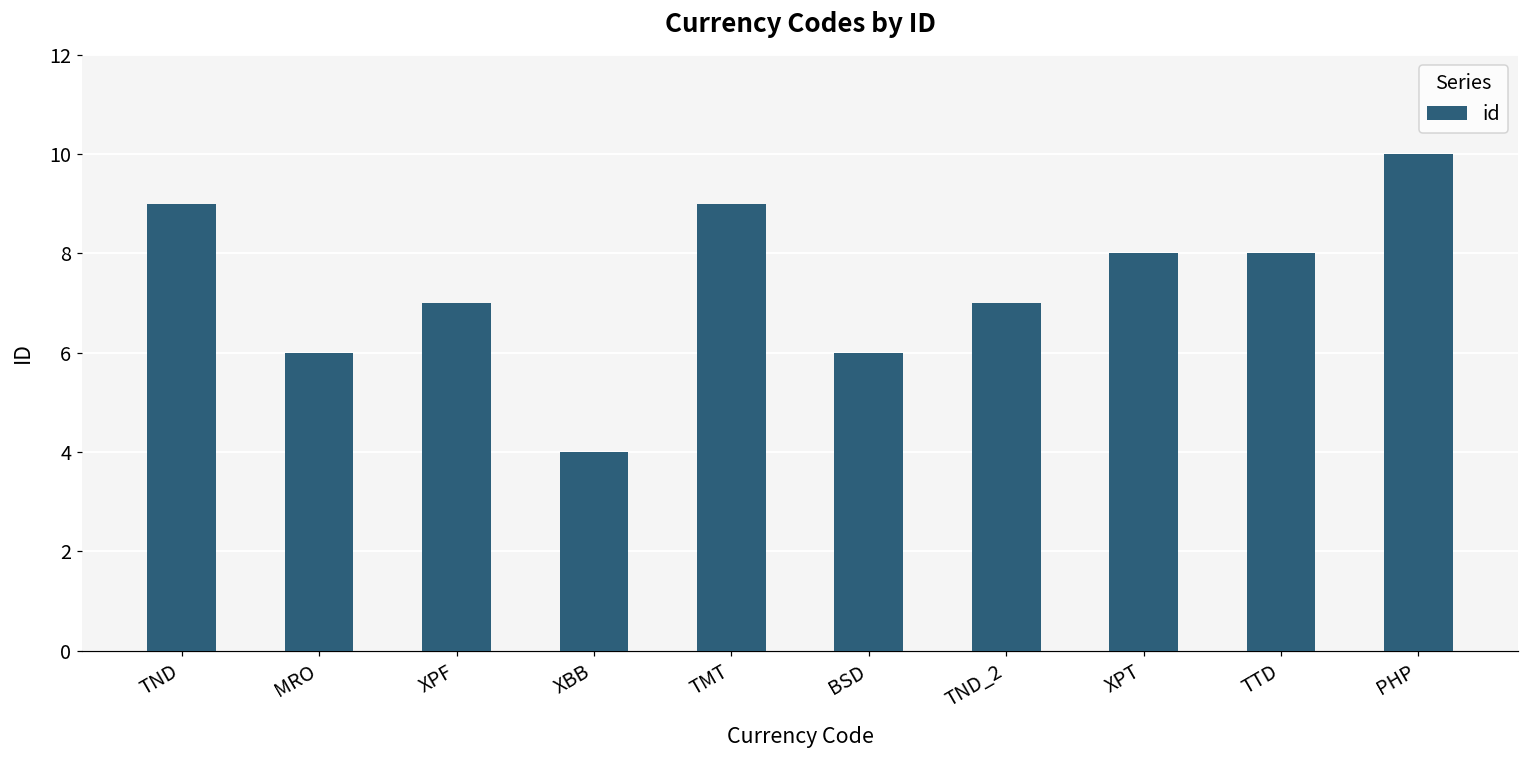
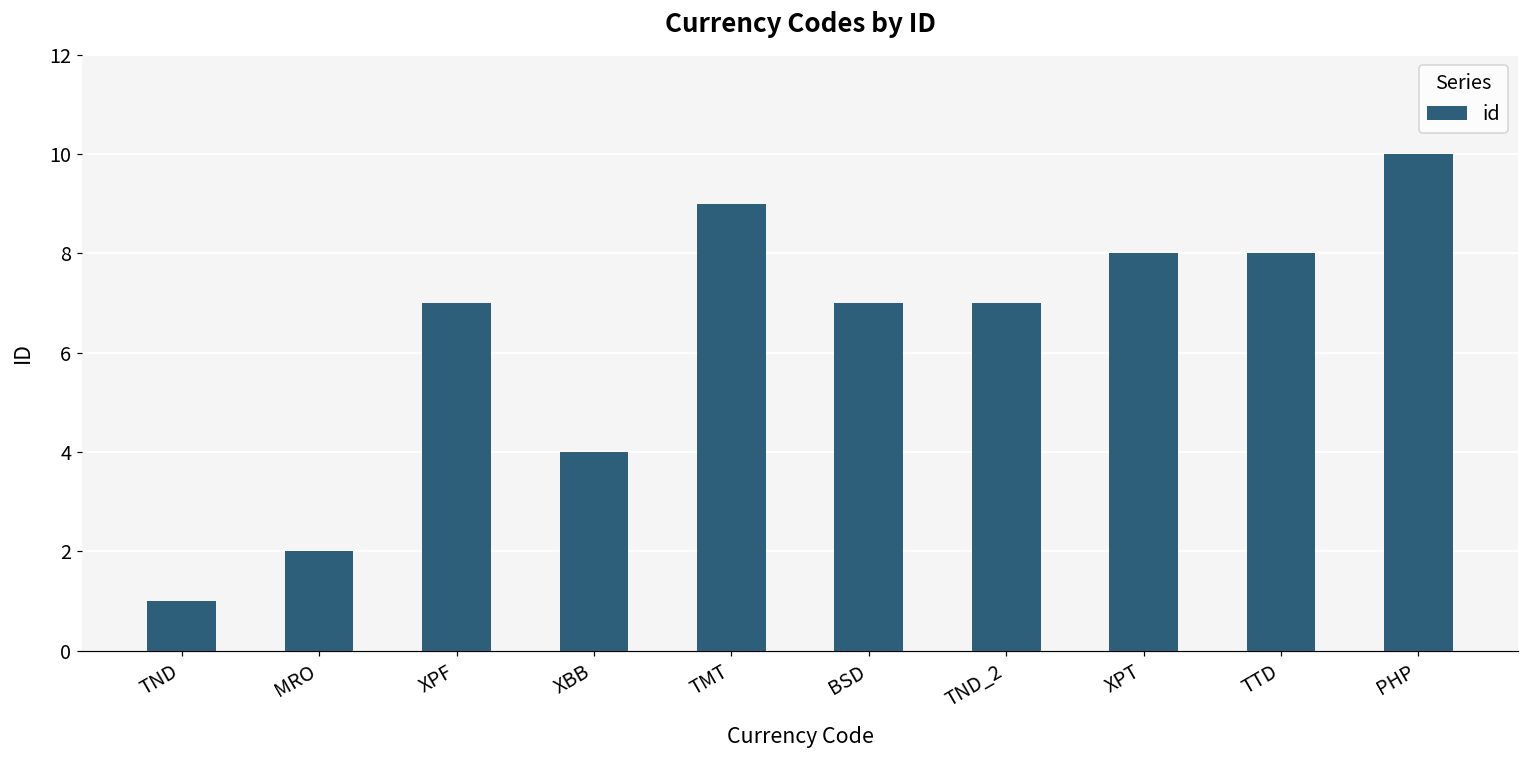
TND: 9 -> 1
MRO: 6 -> 2
BSD: 6 -> 7
